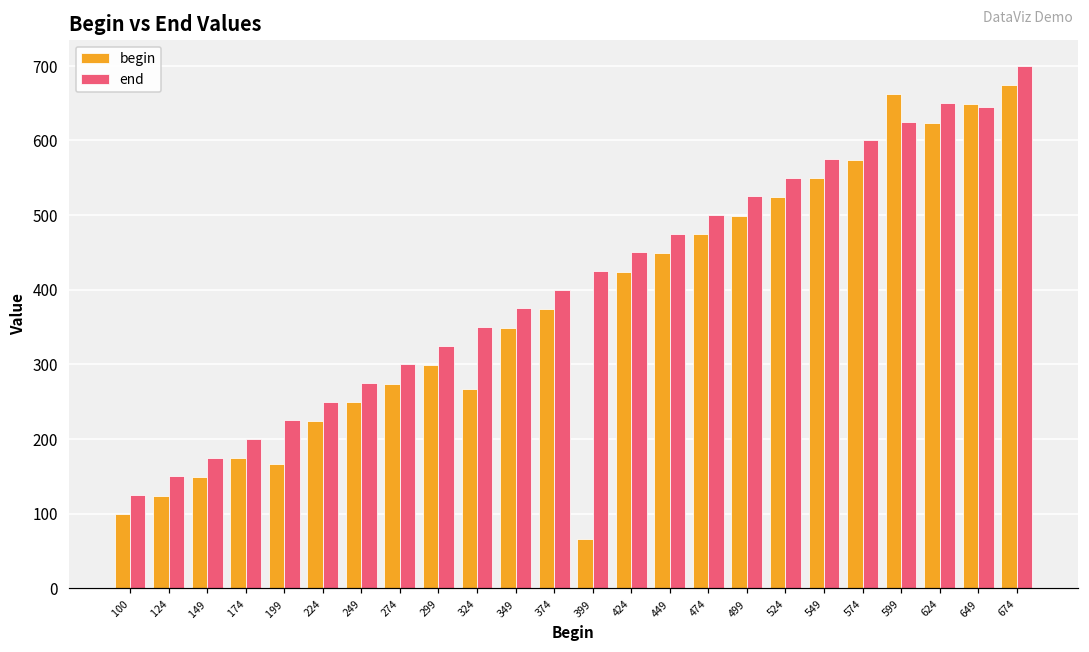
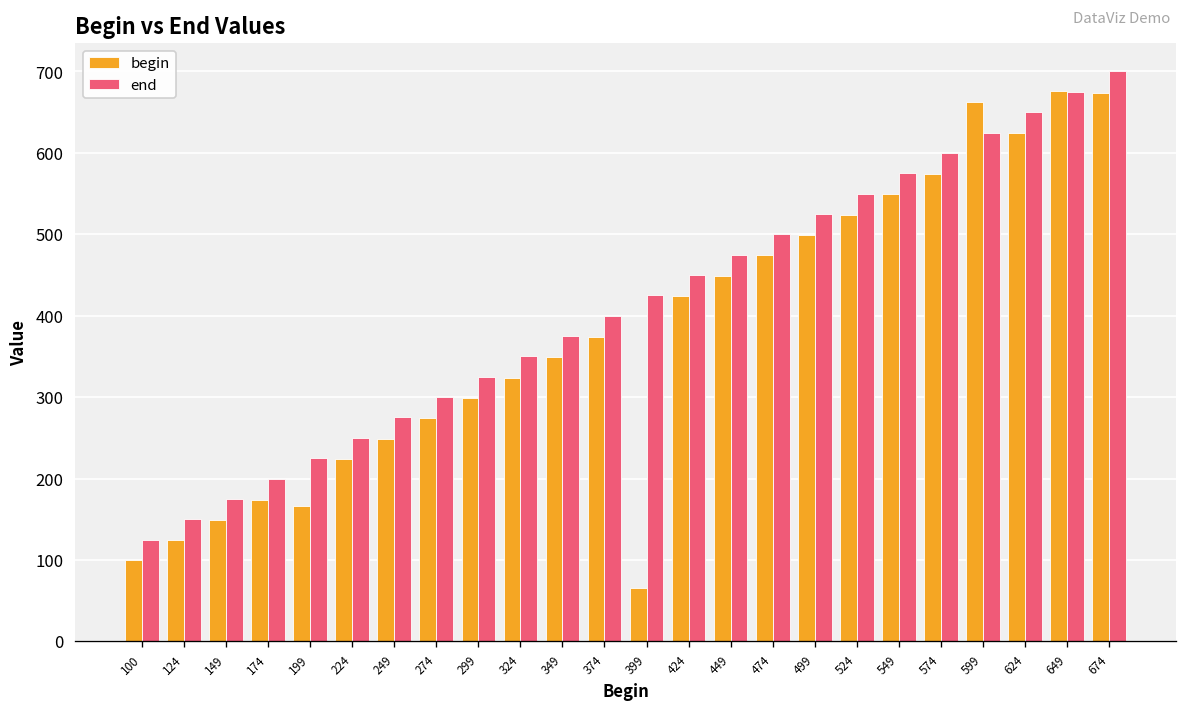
begin, 324: 270 -> 320
begin, 649: 650 -> 680
end, 649: 650 -> 680
